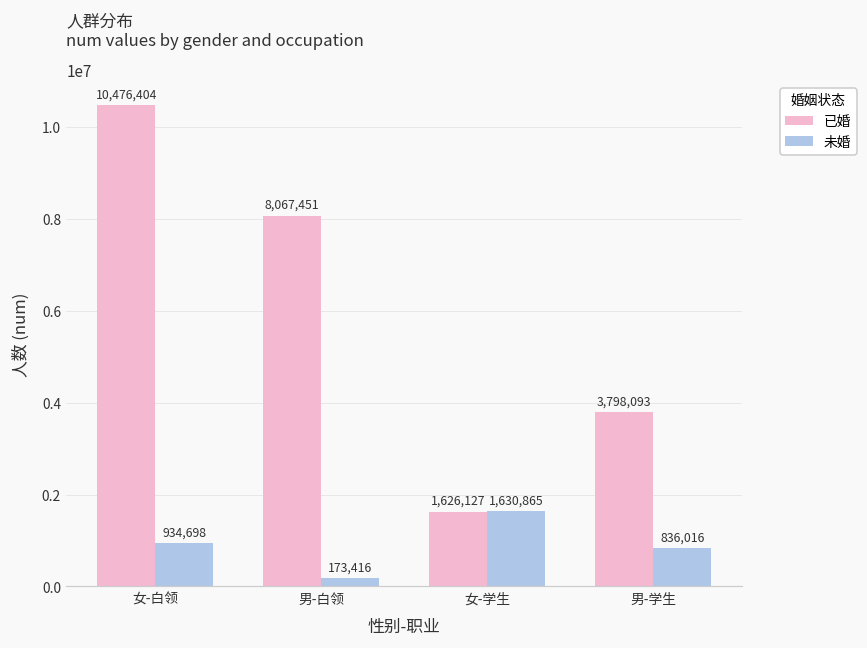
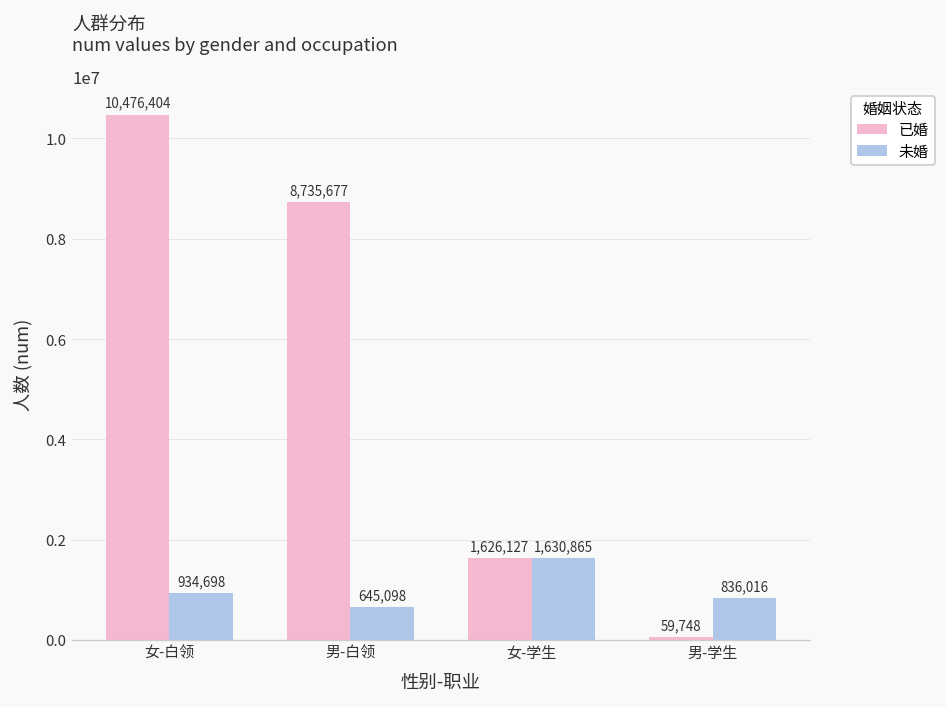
已婚, 男-白领: 8,067,451 -> 8,735,677
未婚, 男-白领: 173,416 -> 645,098
已婚, 男-学生: 3,798,093 -> 59,748
